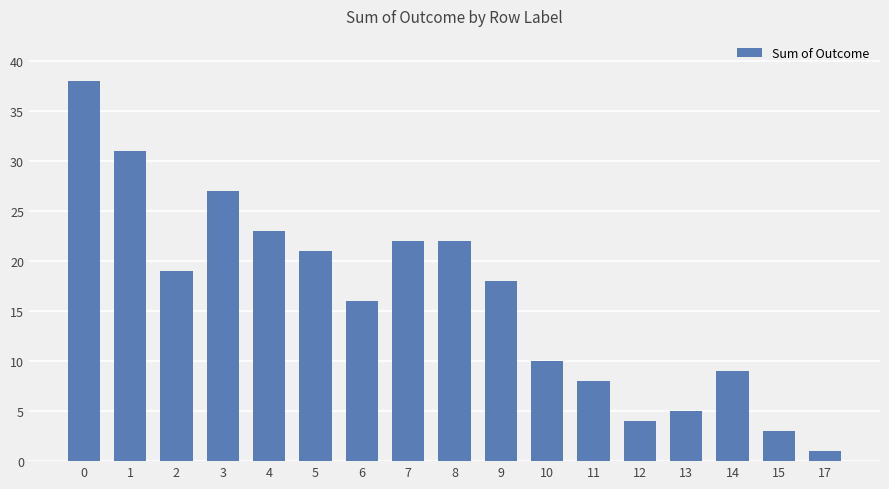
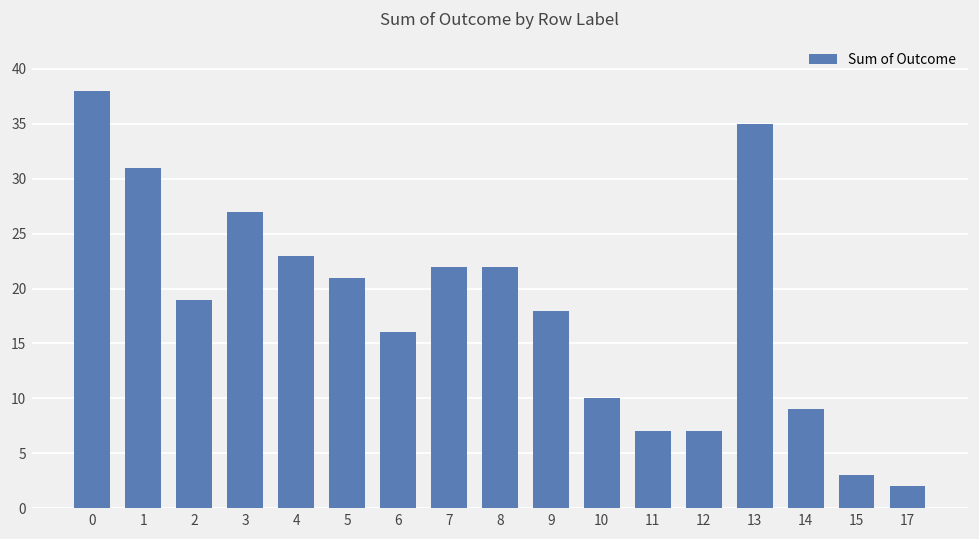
11: 8 -> 7
12: 4 -> 7
13: 5 -> 35
17: 1 -> 2
